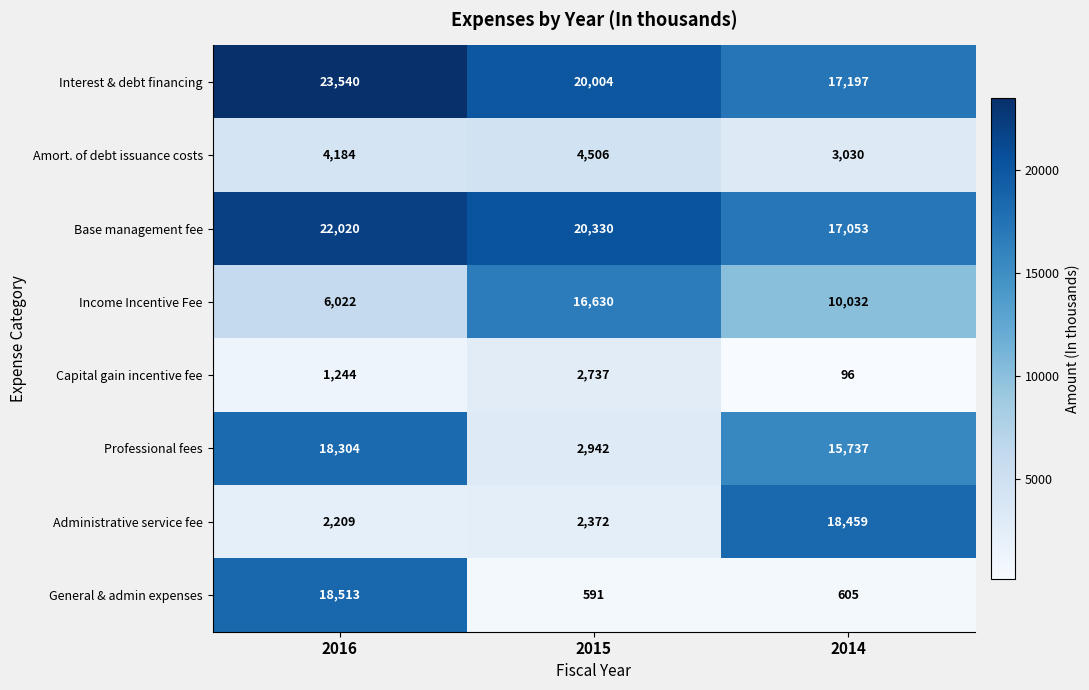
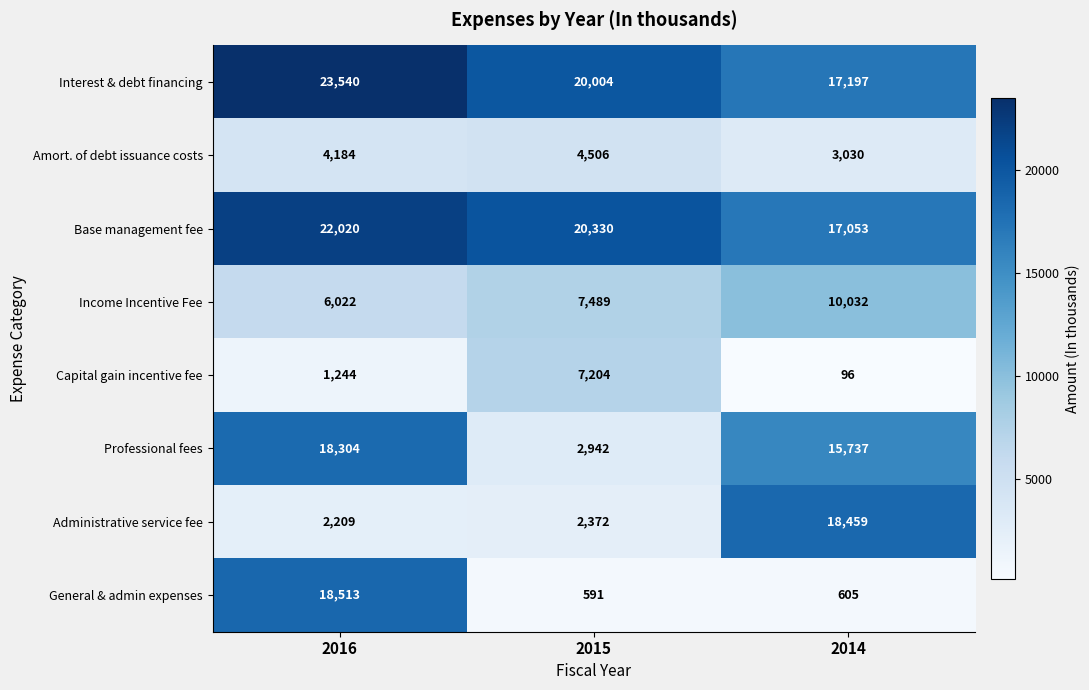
Income Incentive Fee, 2015: 16,630 -> 7,489
Capital gain incentive fee, 2015: 2,737 -> 7,204
